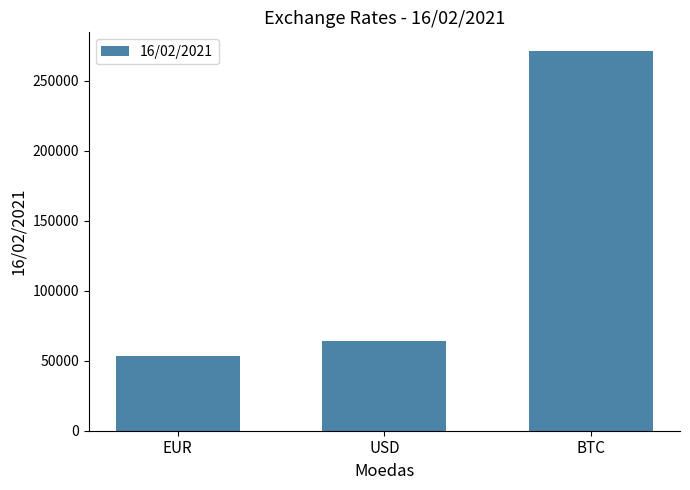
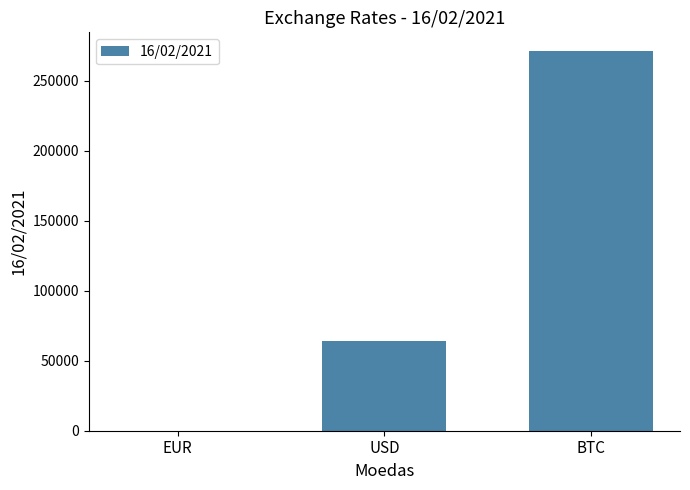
EUR: 54000 -> 0
